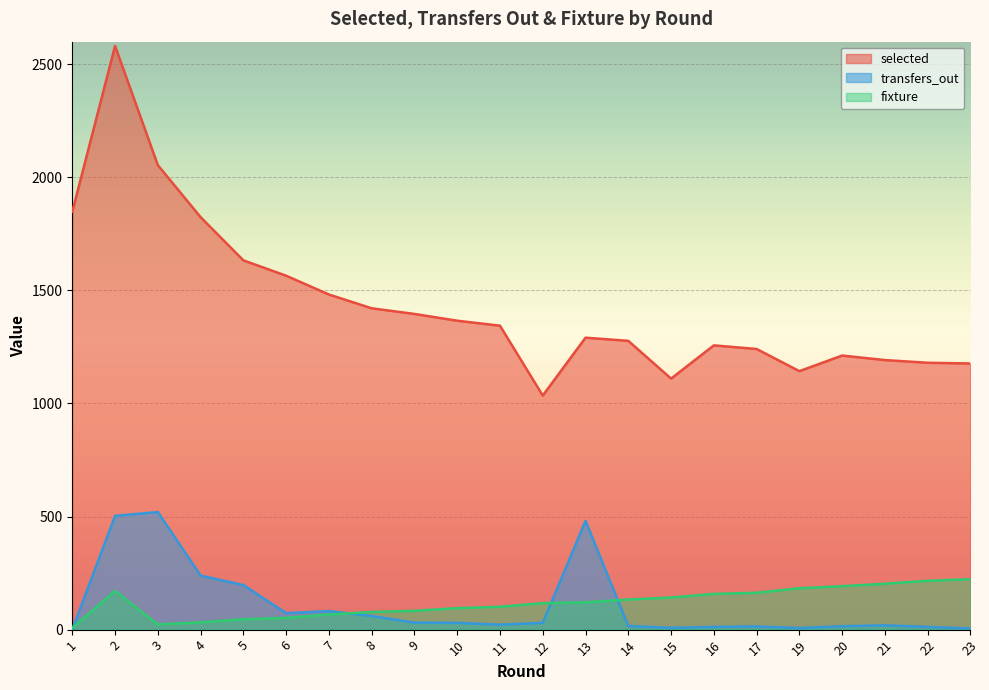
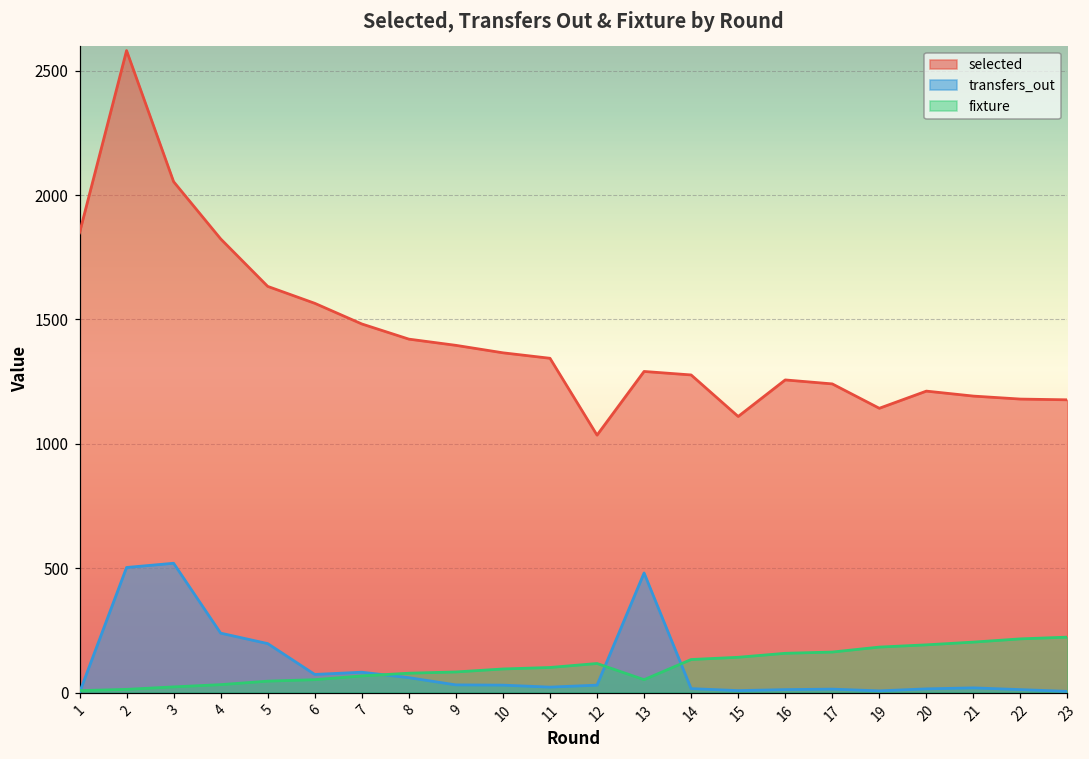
fixture, 2: 170 -> 10
fixture, 13: 120 -> 50
